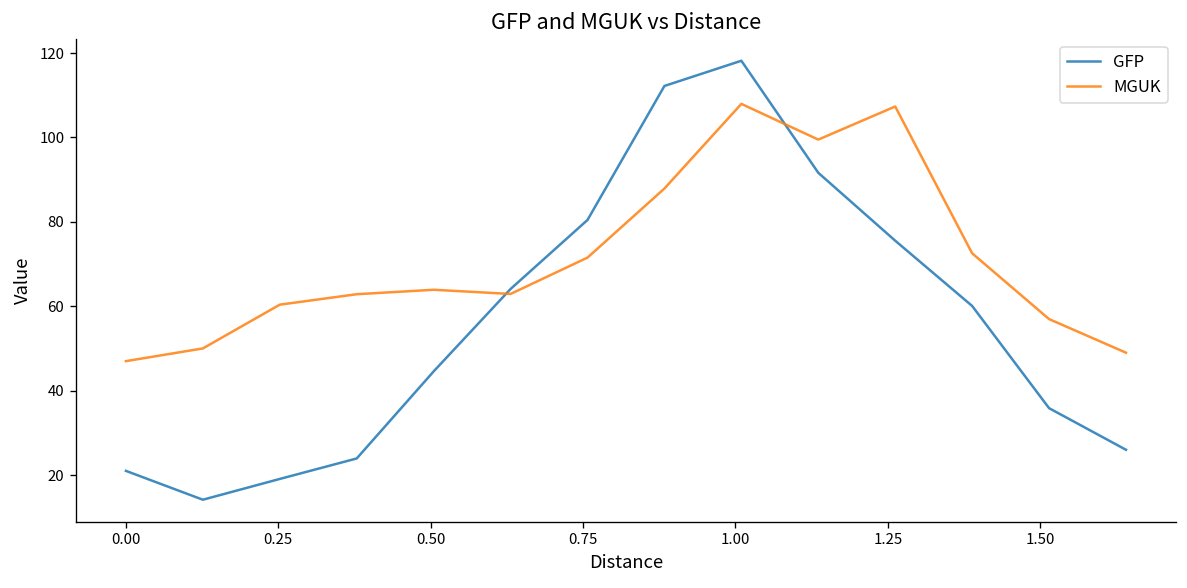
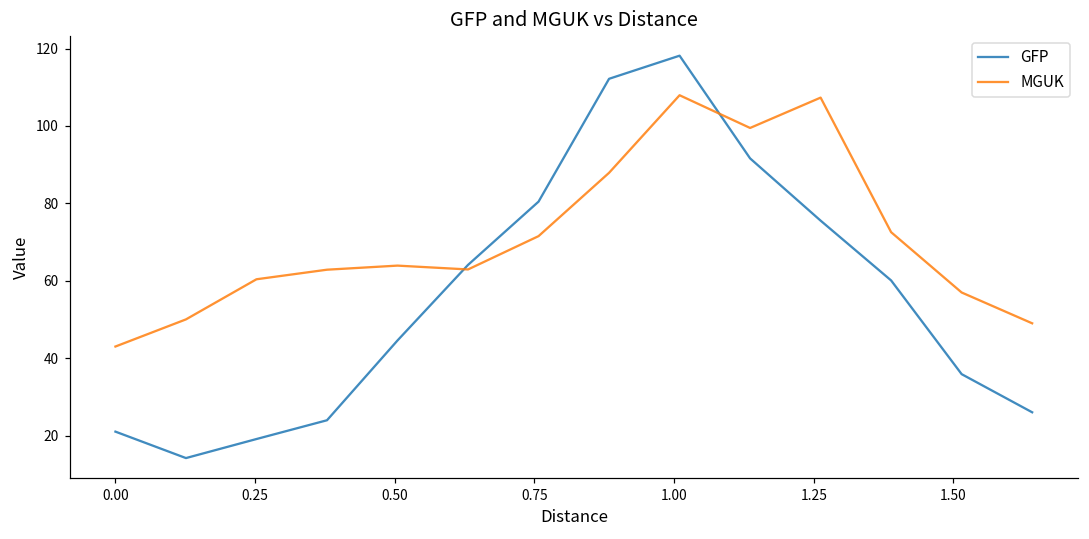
MGUK, 0.00: 47 -> 43
